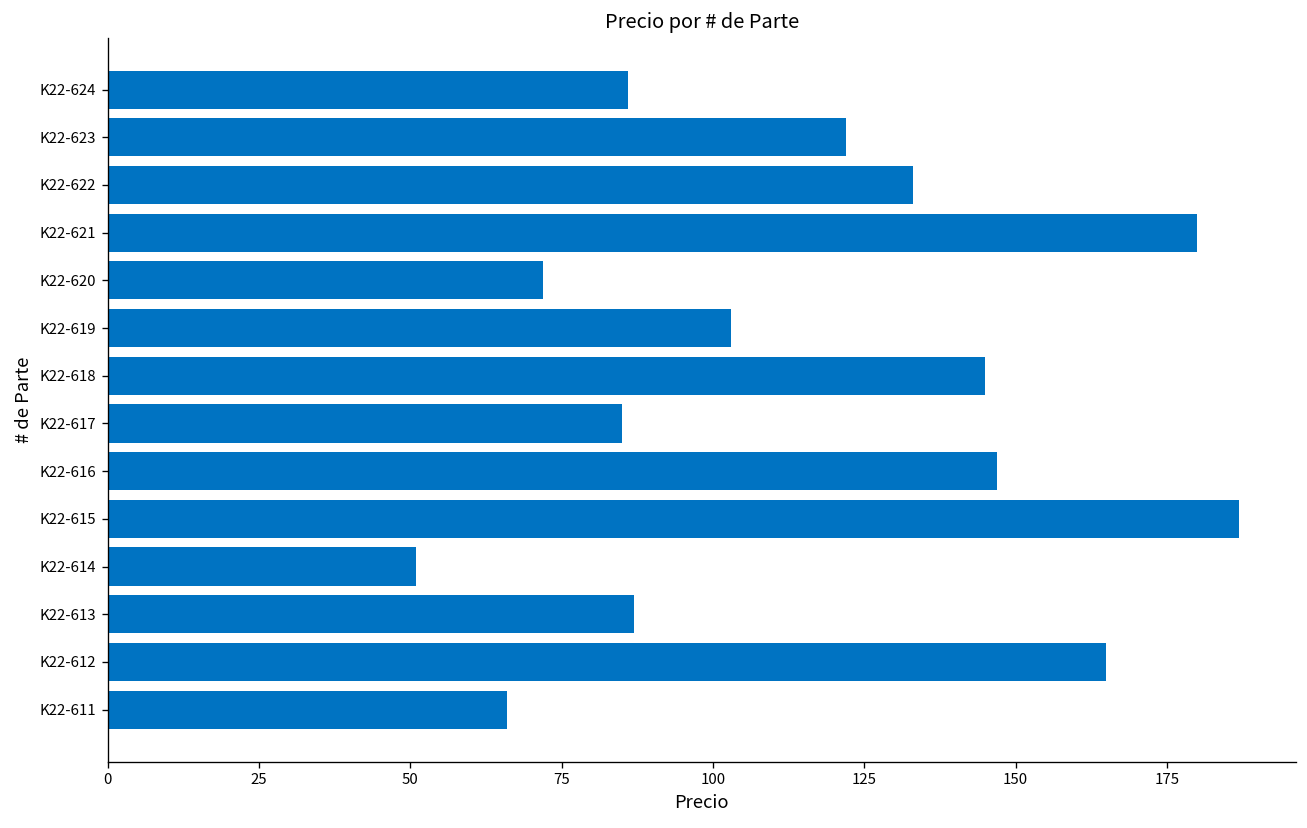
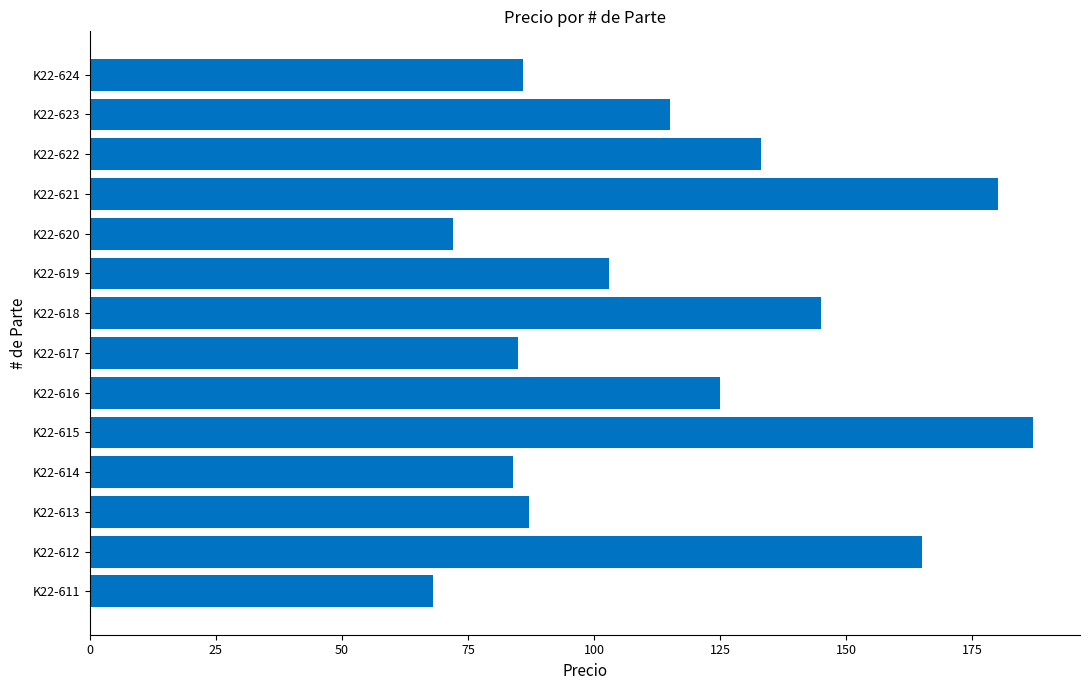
K22-623: 122 -> 115
K22-616: 147 -> 125
K22-614: 51 -> 84
K22-611: 66 -> 68
